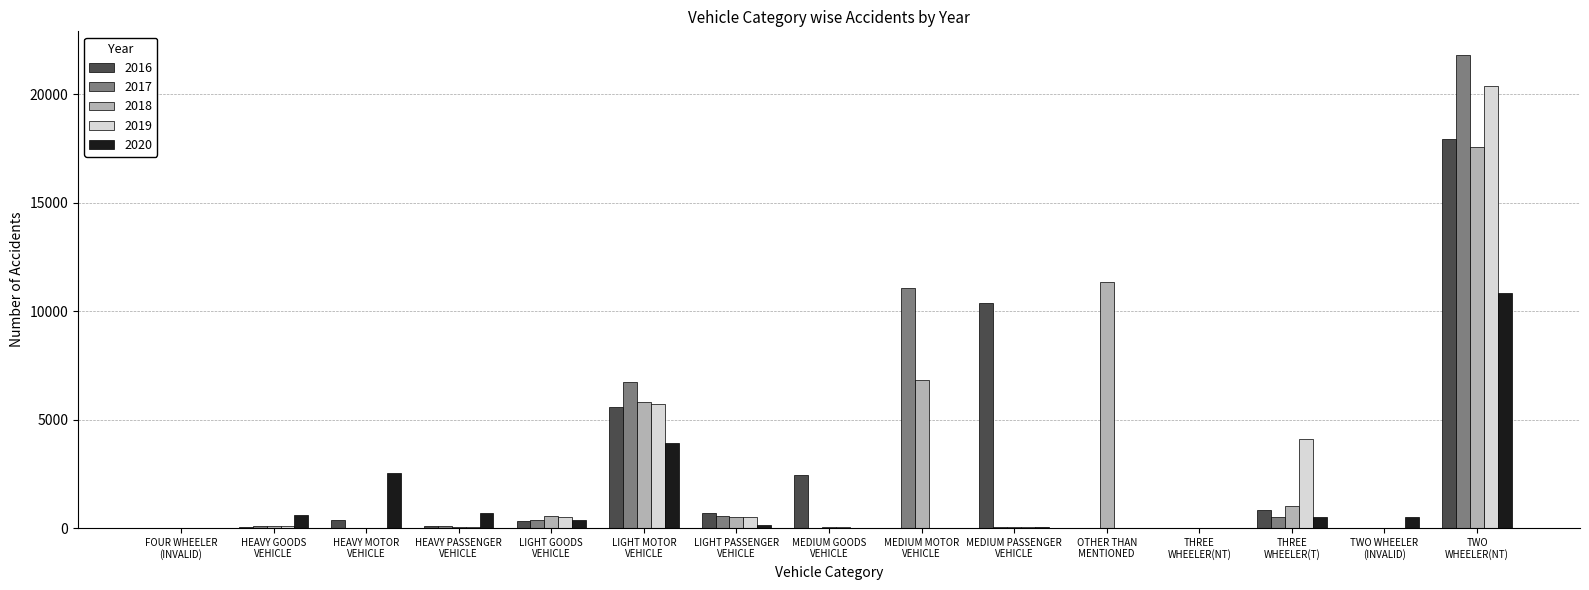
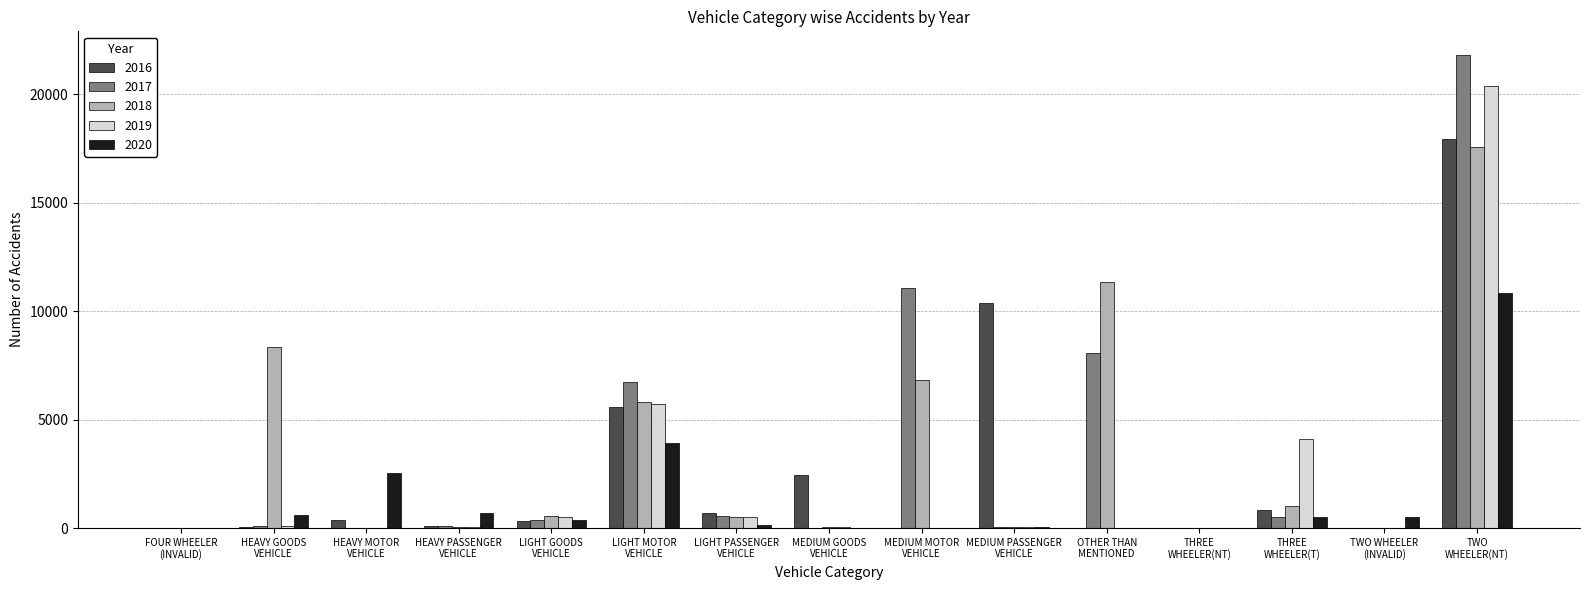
2018, HEAVY GOODS VEHICLE: 100 -> 8300
2017, OTHER THAN MENTIONED: 0 -> 8100
